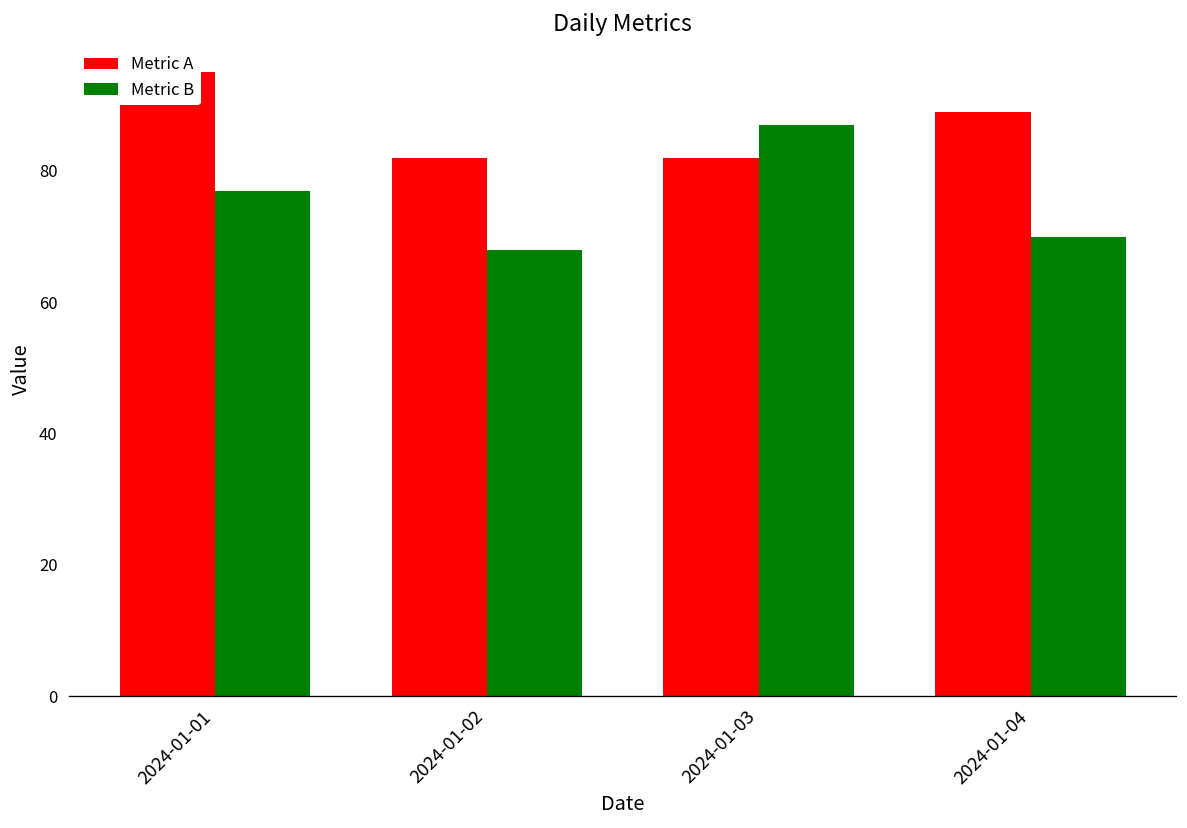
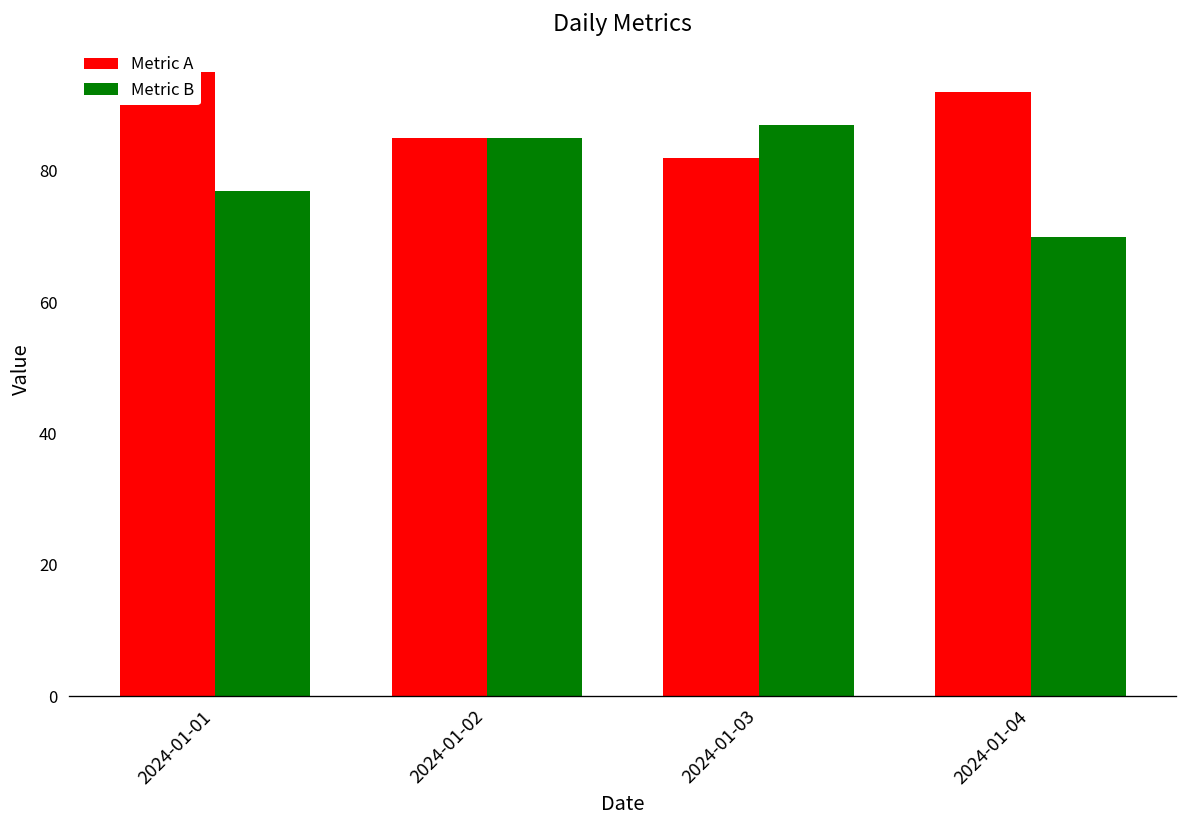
Metric A, 2024-01-02: 82 -> 85
Metric B, 2024-01-02: 68 -> 85
Metric A, 2024-01-04: 89 -> 92
